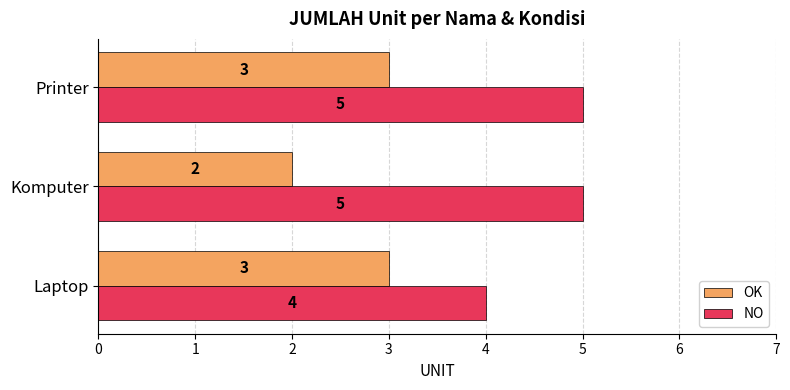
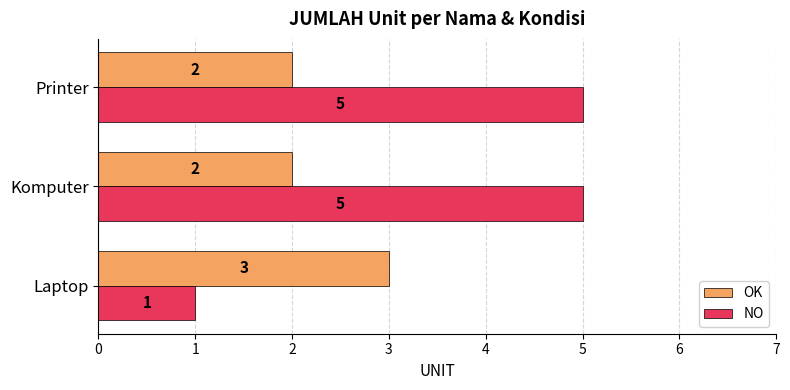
OK, Printer: 3 -> 2
NO, Laptop: 4 -> 1
